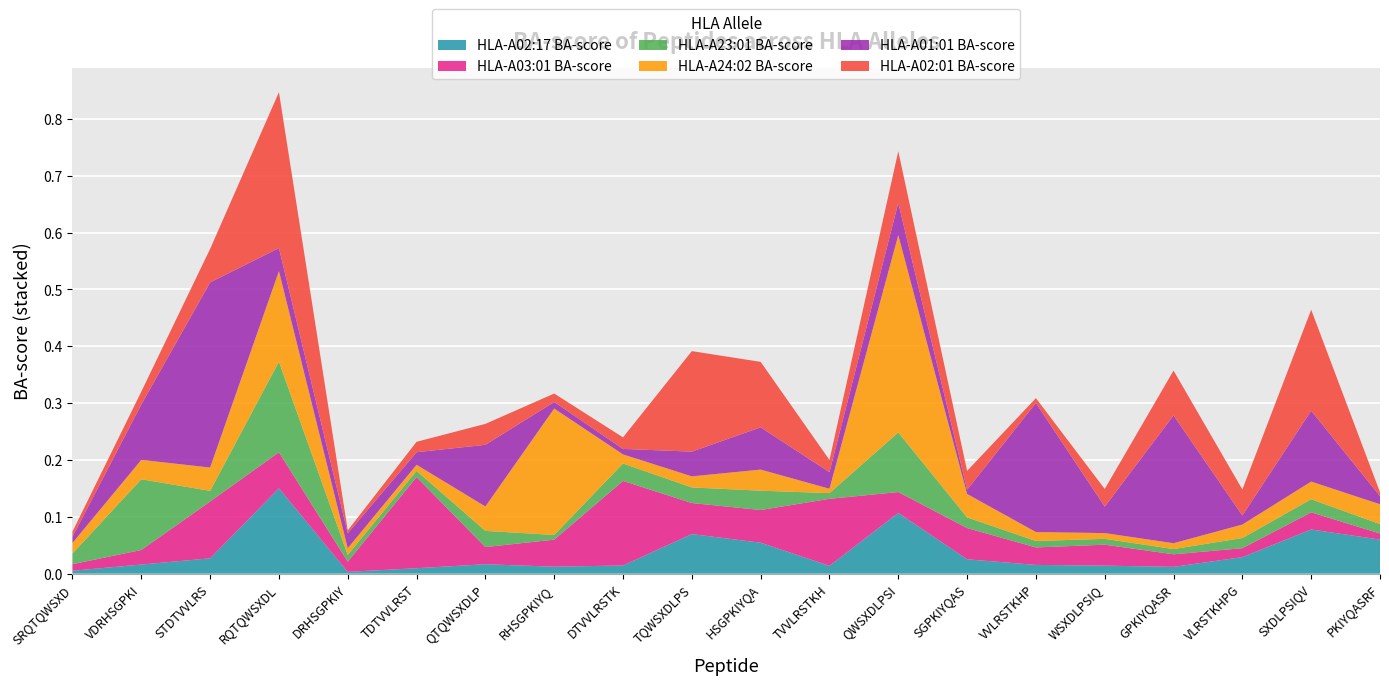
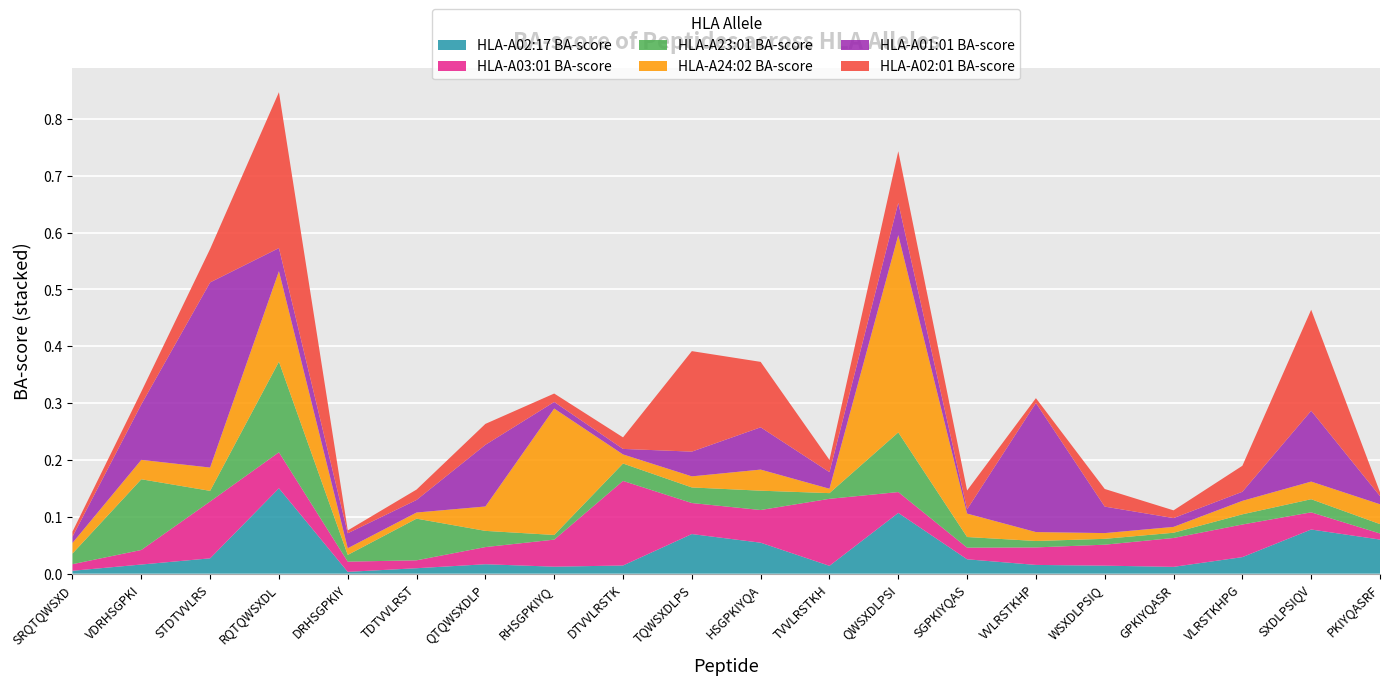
HLA-A03:01 BA-score, TDTVVLRST: 0.16 -> 0.01
HLA-A23:01 BA-score, TDTVVLRST: 0.01 -> 0.07
HLA-A03:01 BA-score, SGPKIYQAS: 0.05 -> 0.02
HLA-A03:01 BA-score, GPKIYQASR: 0.02 -> 0.05
HLA-A01:01 BA-score, GPKIYQASR: 0.22 -> 0.02
HLA-A02:01 BA-score, GPKIYQASR: 0.08 -> 0.01
HLA-A03:01 BA-score, VLRSTKHPG: 0.02 -> 0.06
